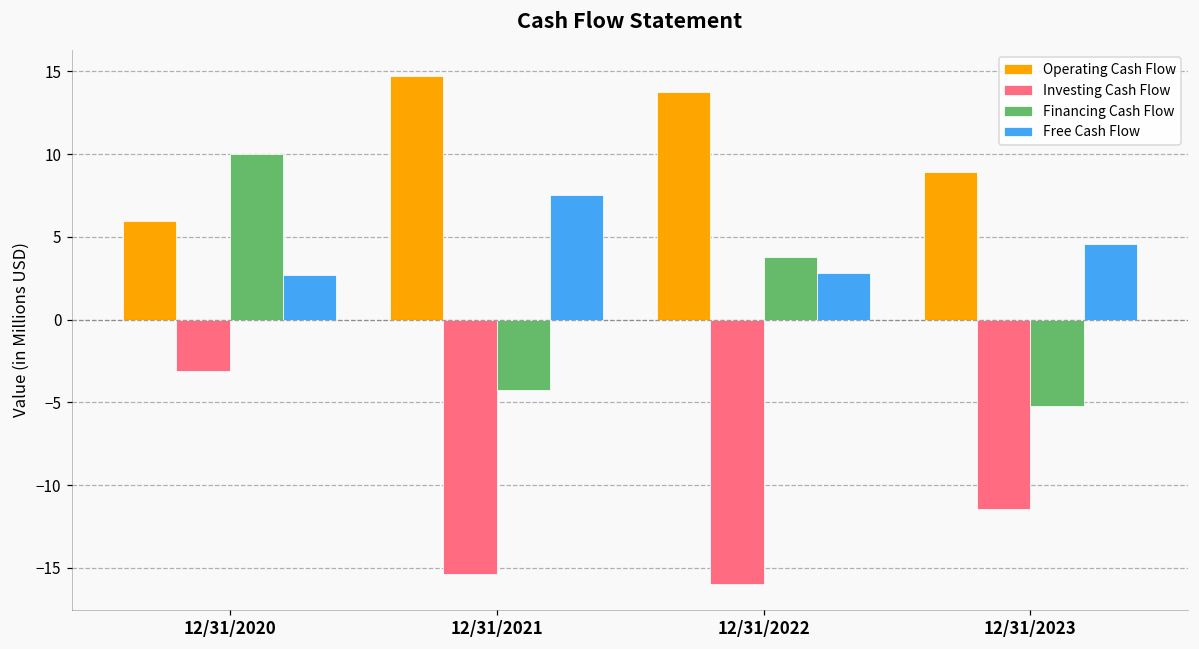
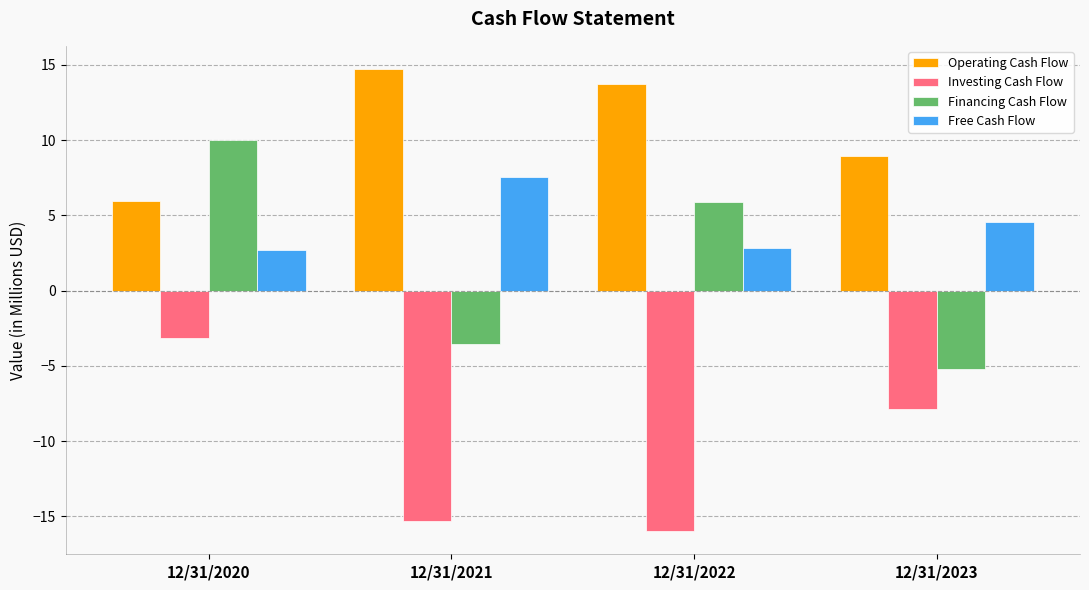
Financing Cash Flow, 12/31/2021: -4.3 -> -3.5
Financing Cash Flow, 12/31/2022: 3.8 -> 5.9
Investing Cash Flow, 12/31/2023: -11.4 -> -7.9
